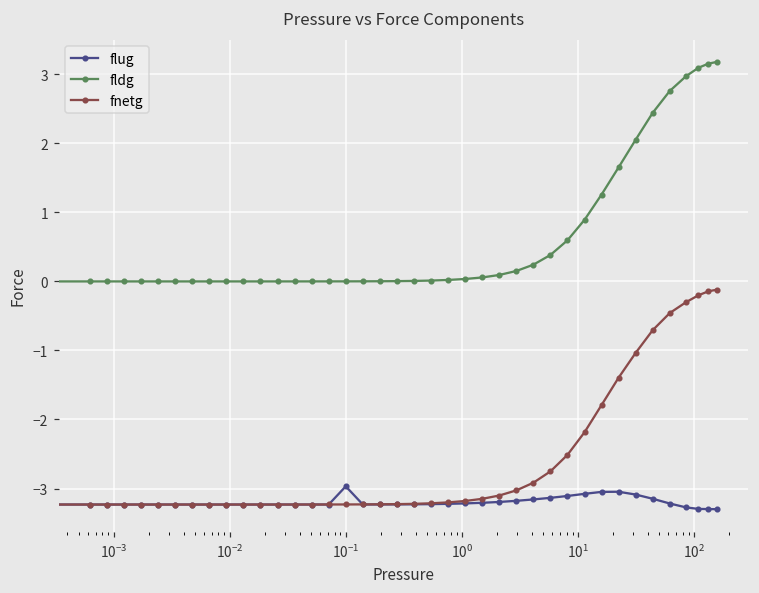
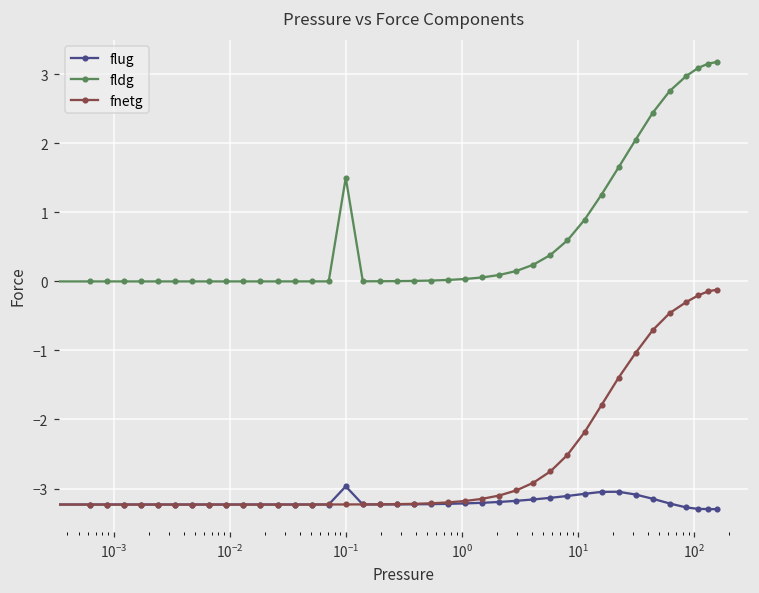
fldg, 10^-1: 0.0 -> 1.5
